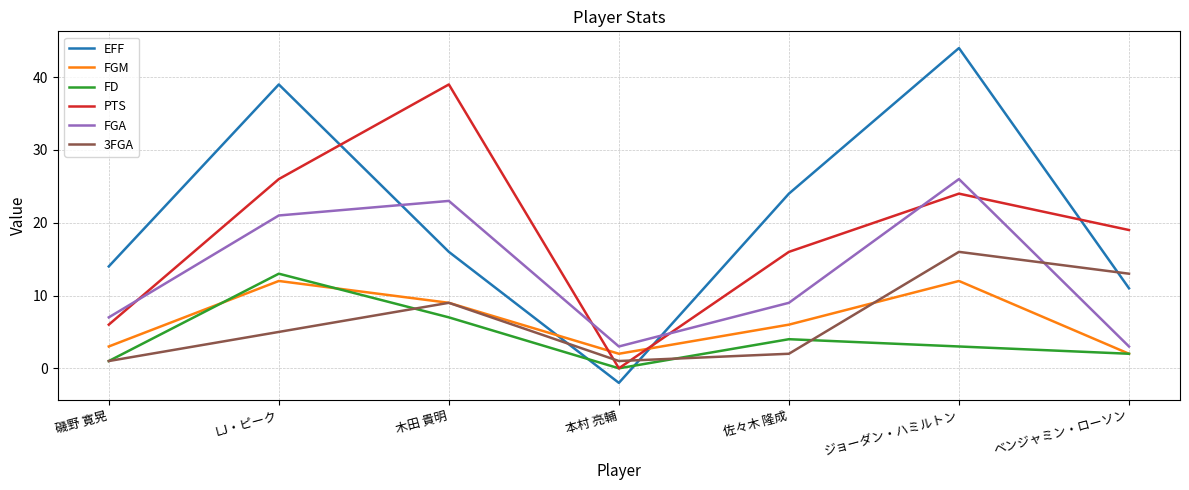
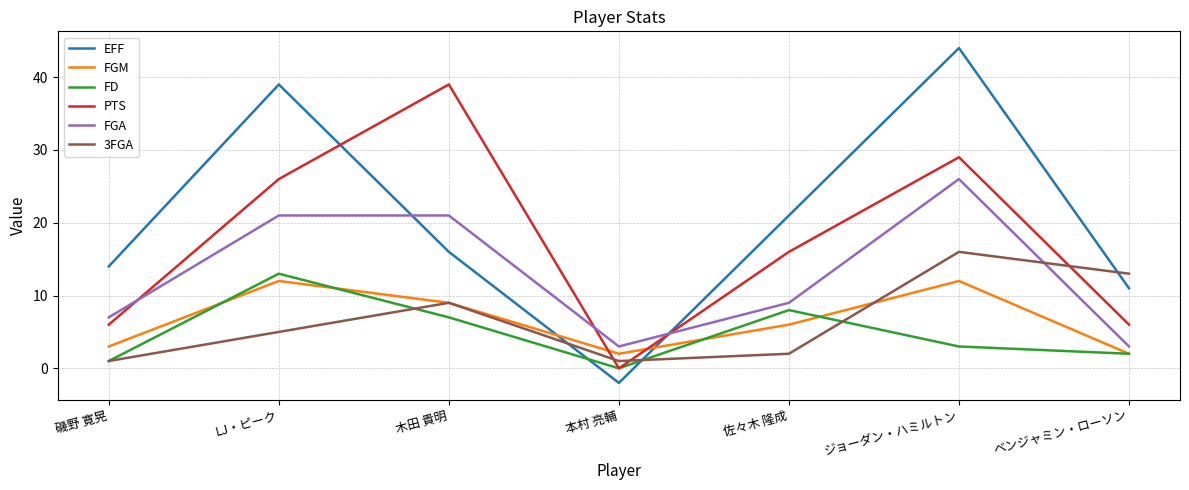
FGA, 木田 貴明: 23 -> 21
EFF, 佐々木 隆成: 24 -> 21
FD, 佐々木 隆成: 4 -> 8
PTS, ジョーダン・ハミルトン: 24 -> 29
PTS, ベンジャミン・ローソン: 19 -> 6
